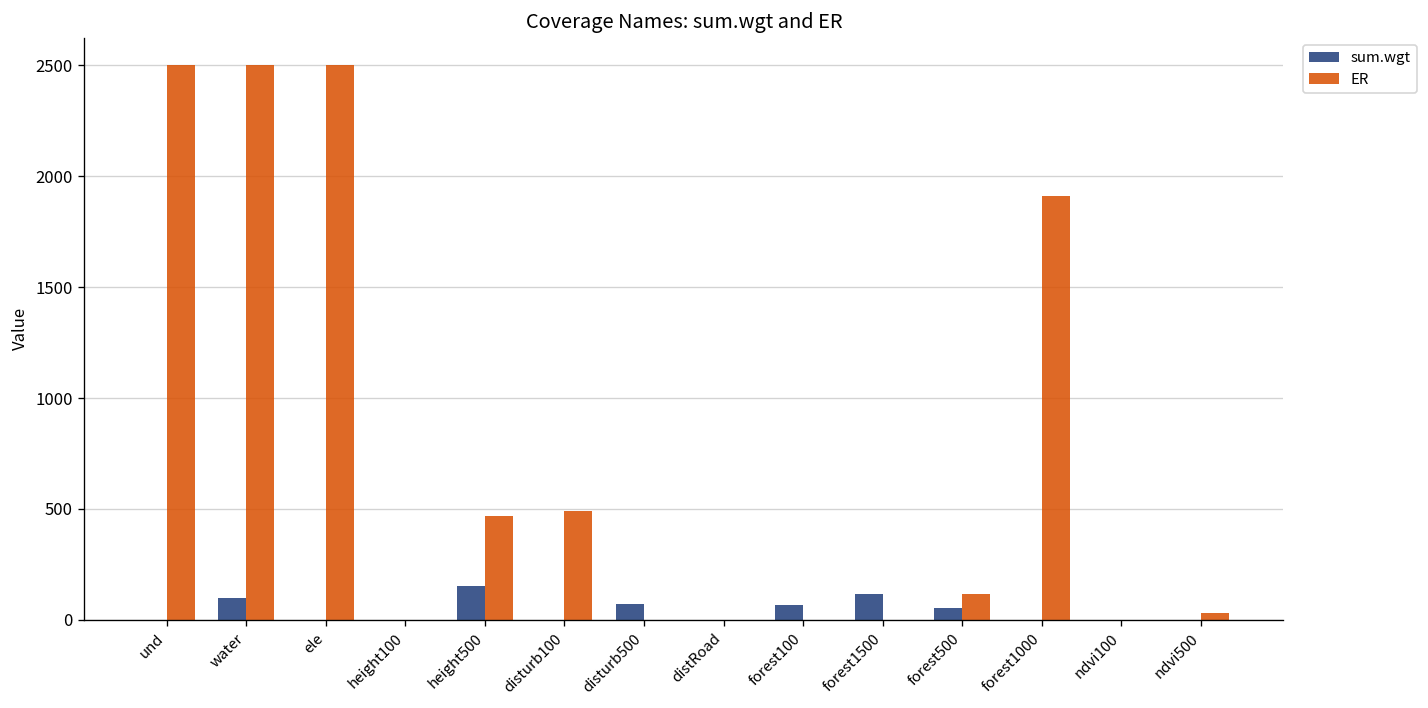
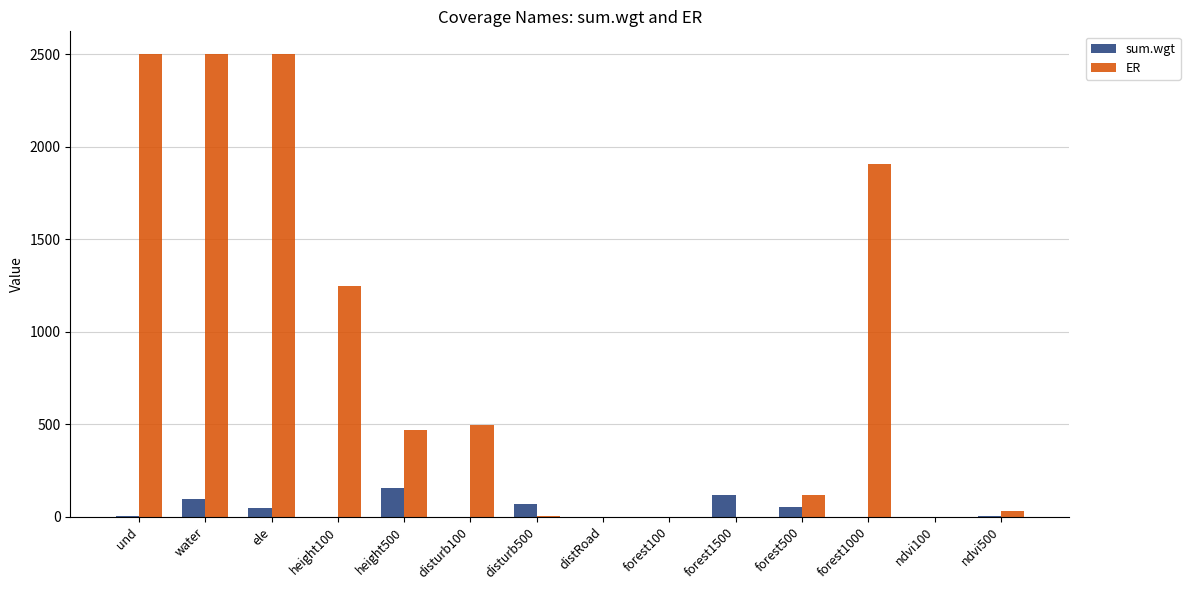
sum.wgt, ele: 0 -> 50
ER, height100: 0 -> 1250
sum.wgt, forest100: 70 -> 0
